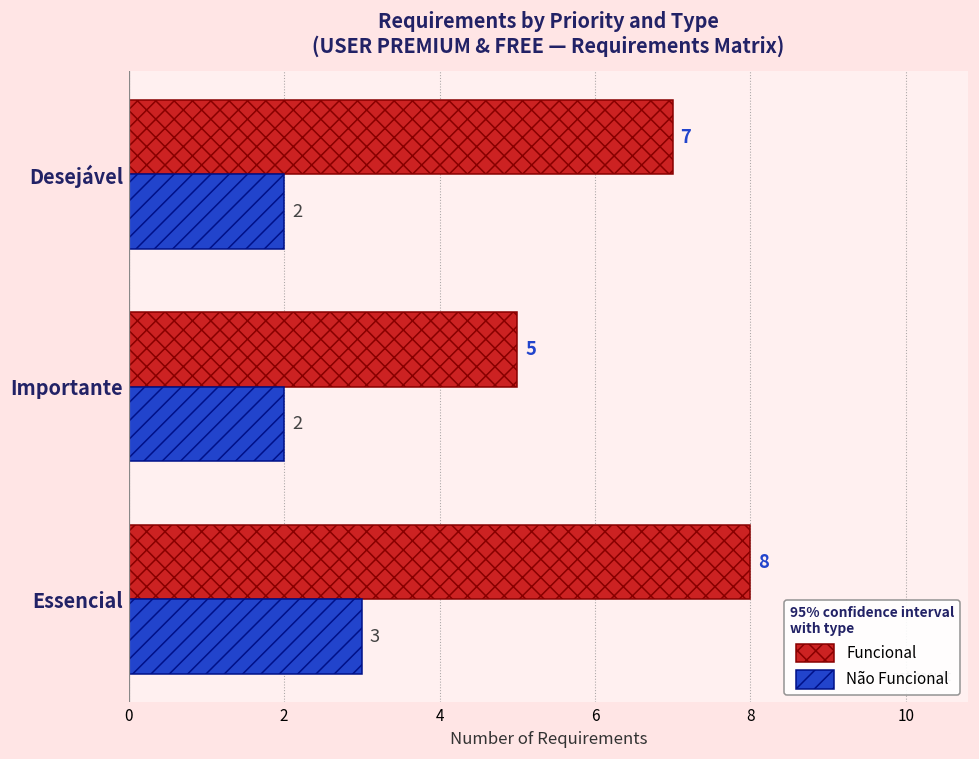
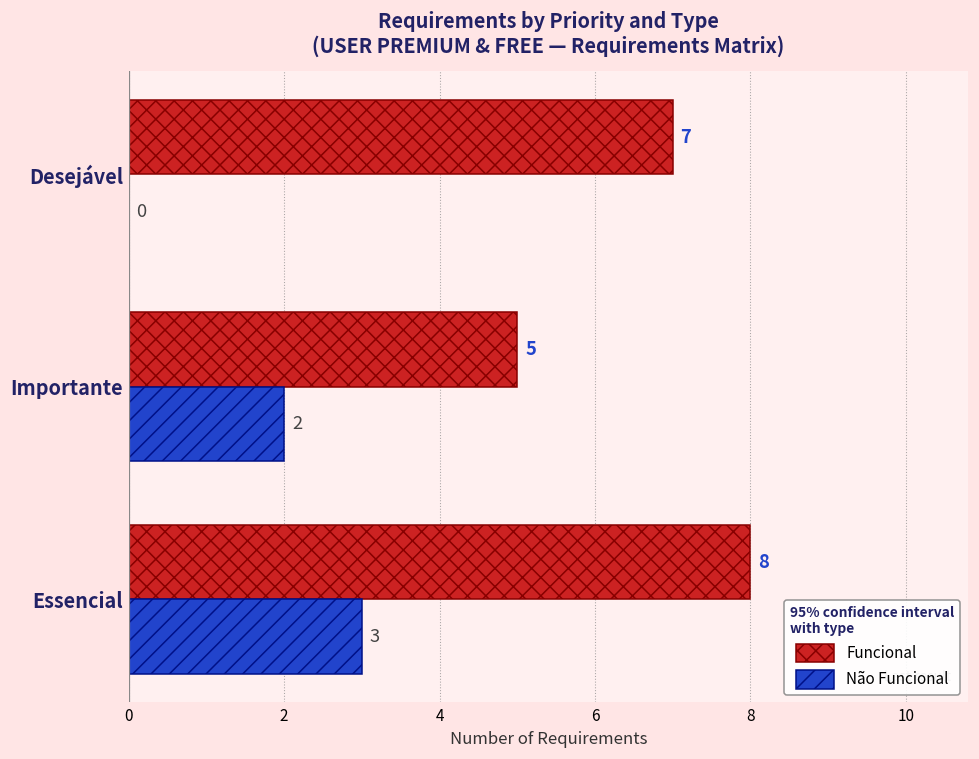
Não Funcional, Desejável: 2 -> 0
